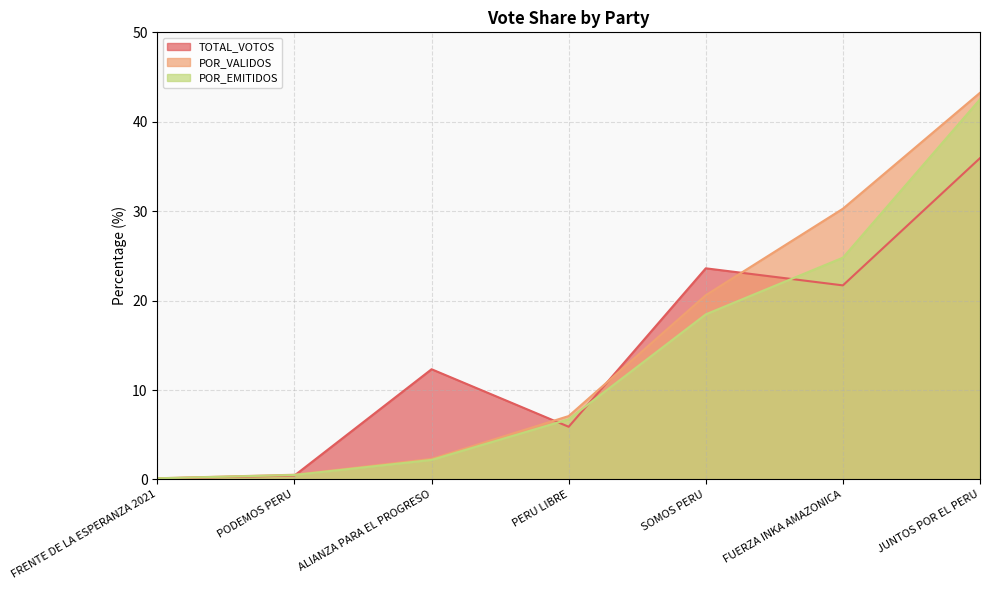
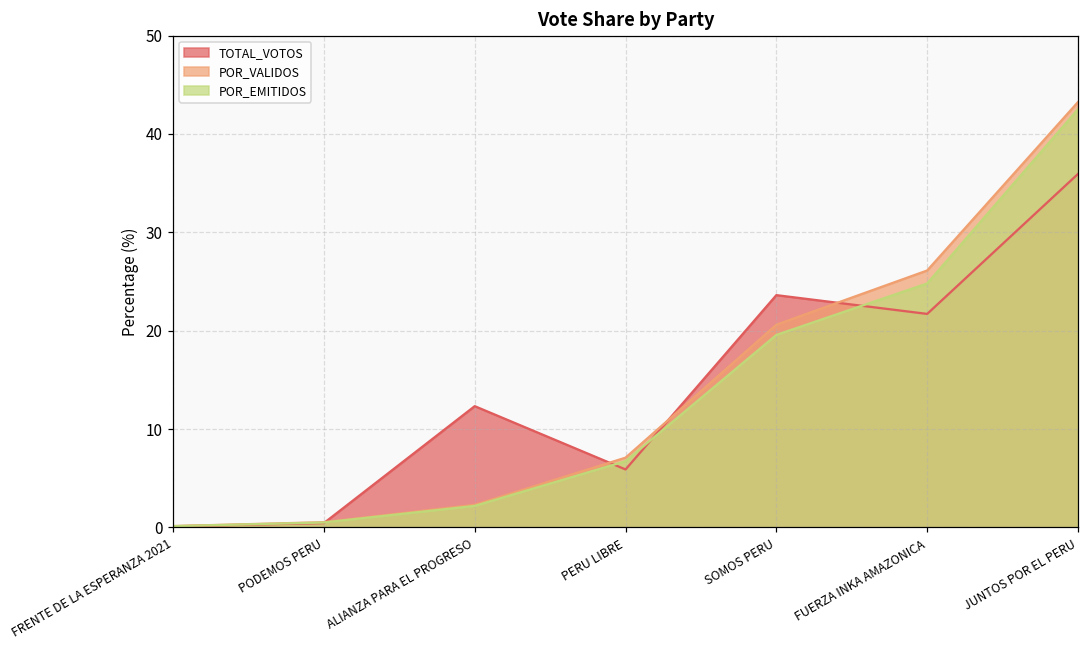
POR_EMITIDOS, SOMOS PERU: 18 -> 20
POR_VALIDOS, FUERZA INKA AMAZONICA: 30 -> 26
